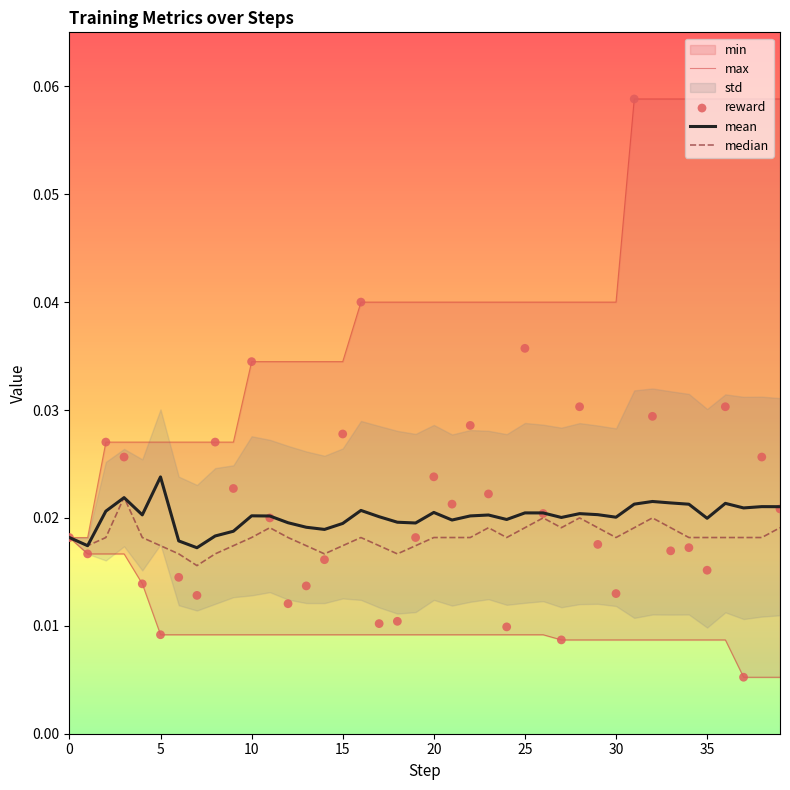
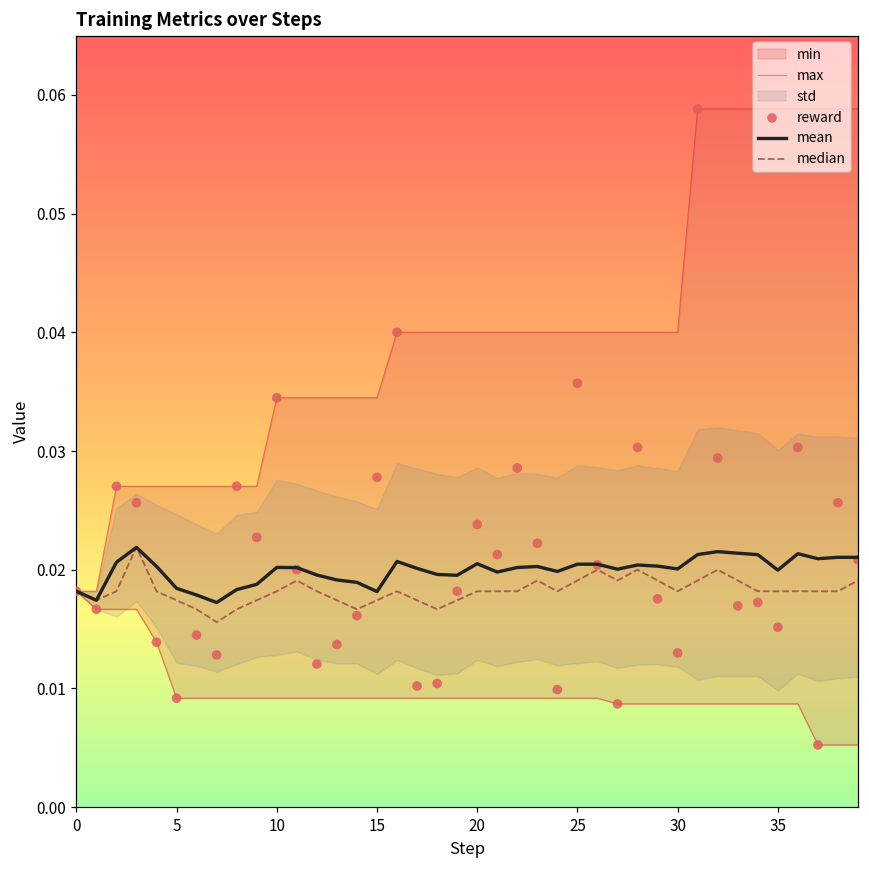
mean, 5: 0.0238 -> 0.0184
mean, 15: 0.0195 -> 0.0182
